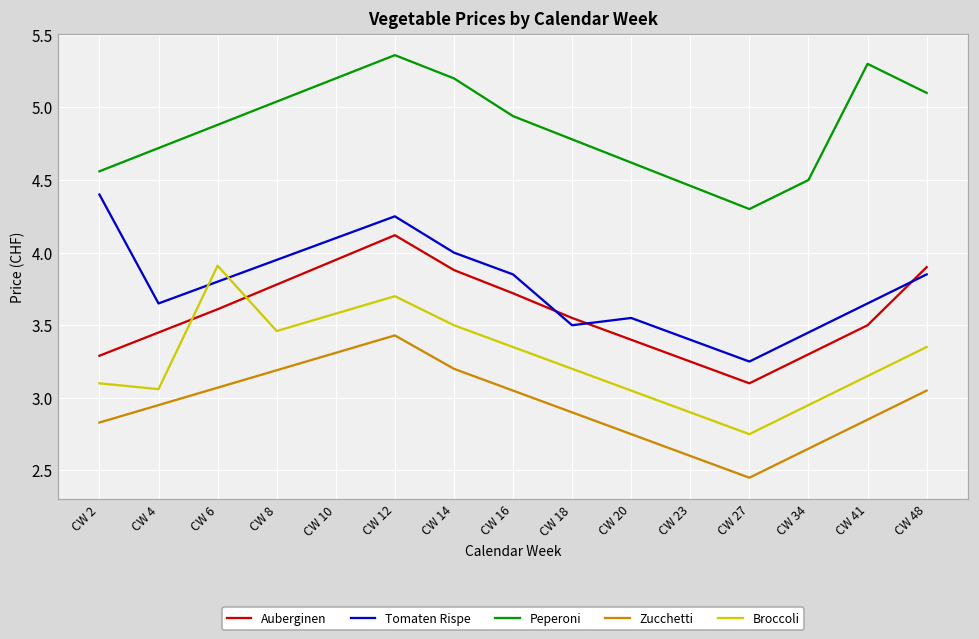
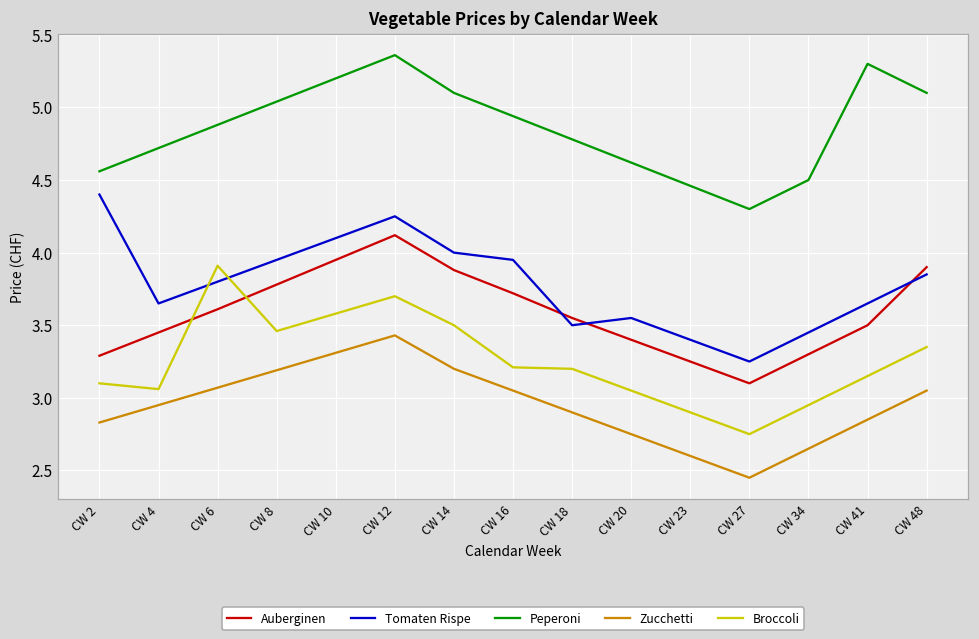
Peperoni, CW 14: 5.2 -> 5.1
Tomaten Rispe, CW 16: 3.85 -> 3.95
Broccoli, CW 16: 3.35 -> 3.21
